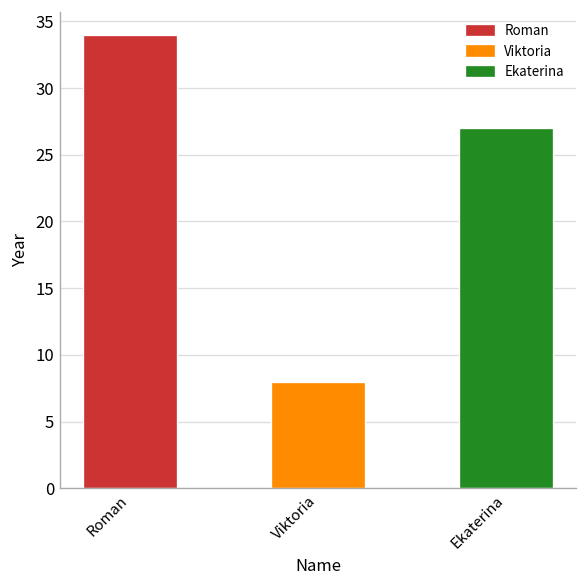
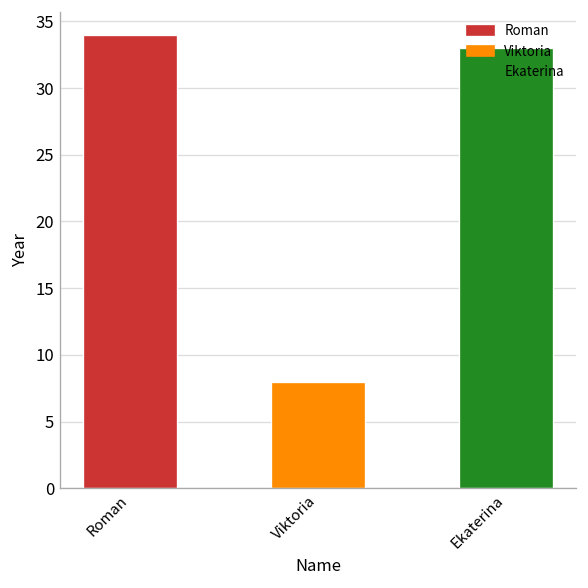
Ekaterina: 27 -> 33
